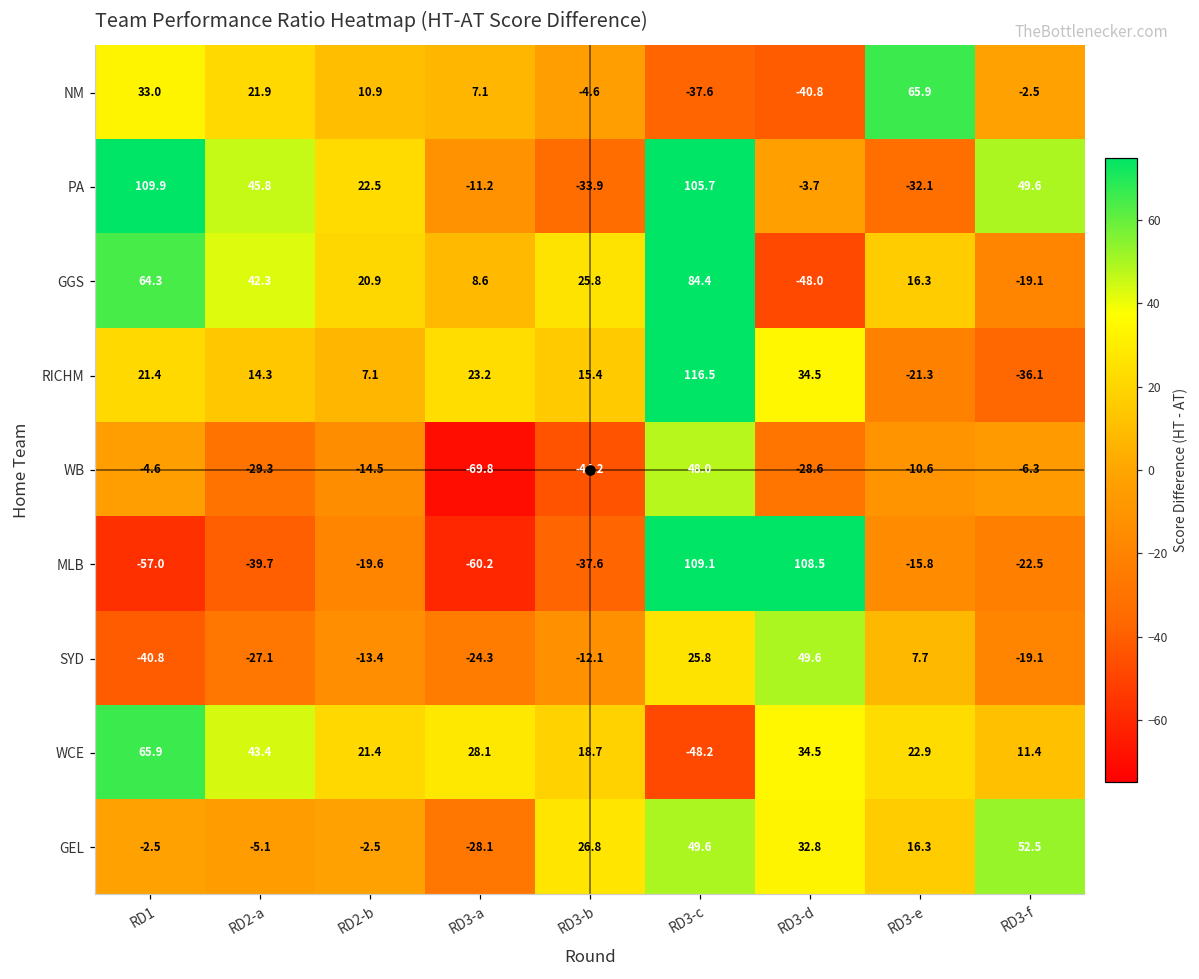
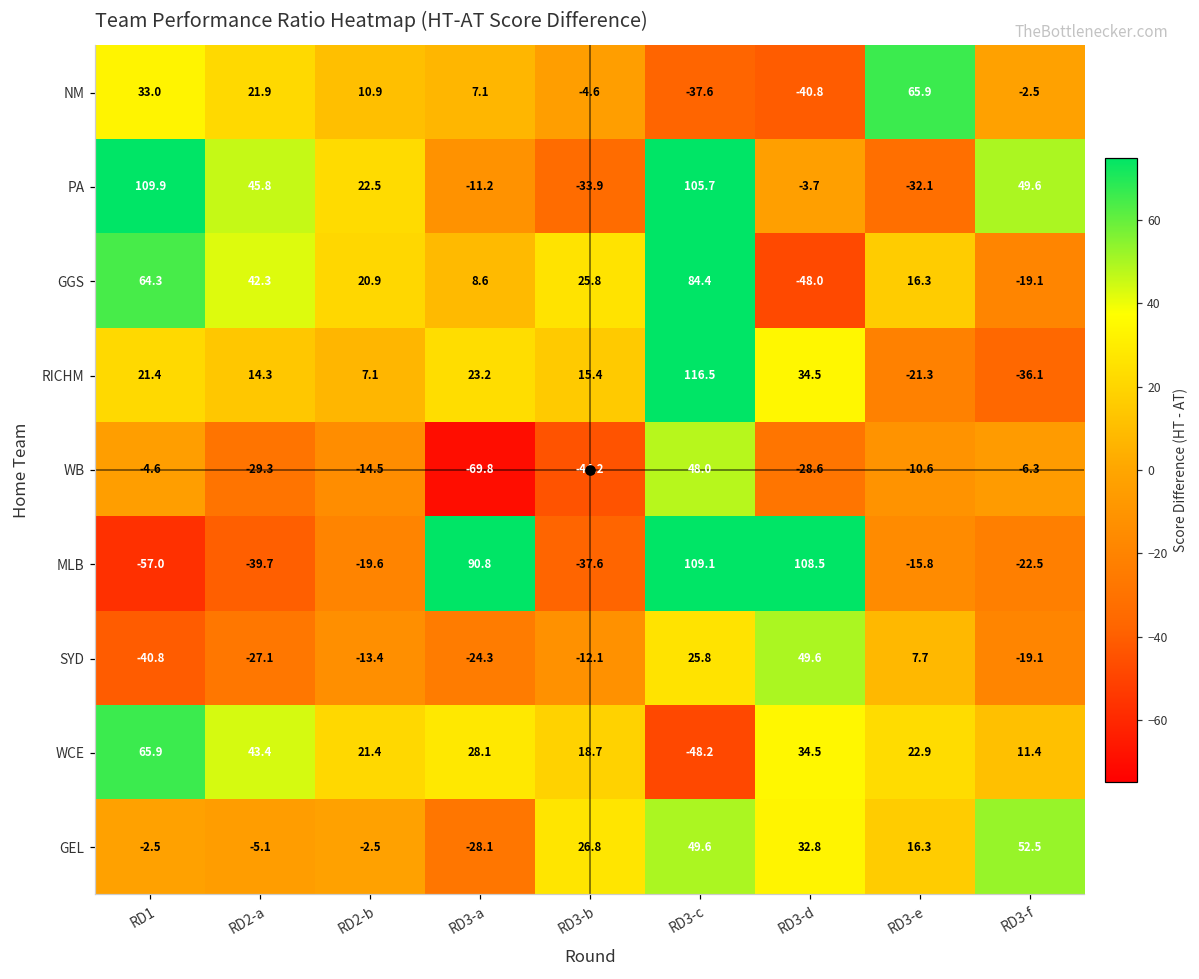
MLB, RD3-a: -60.2 -> 90.8
